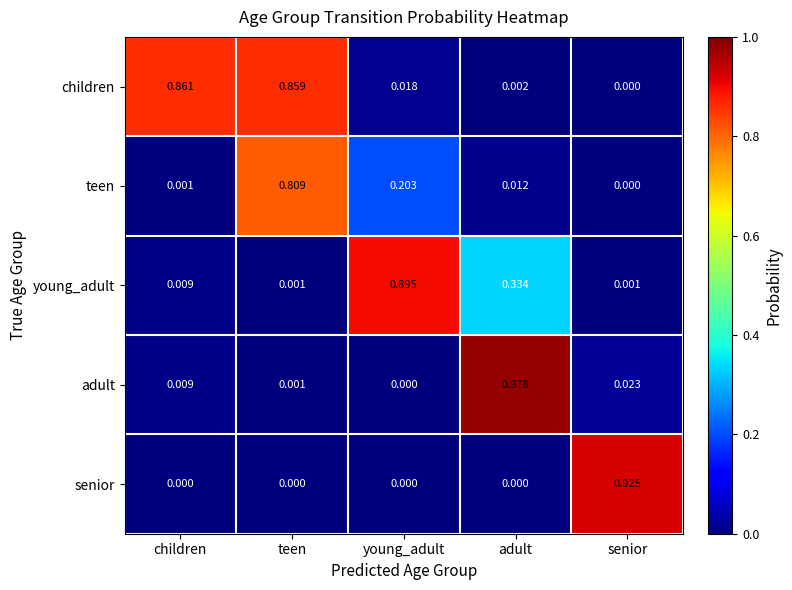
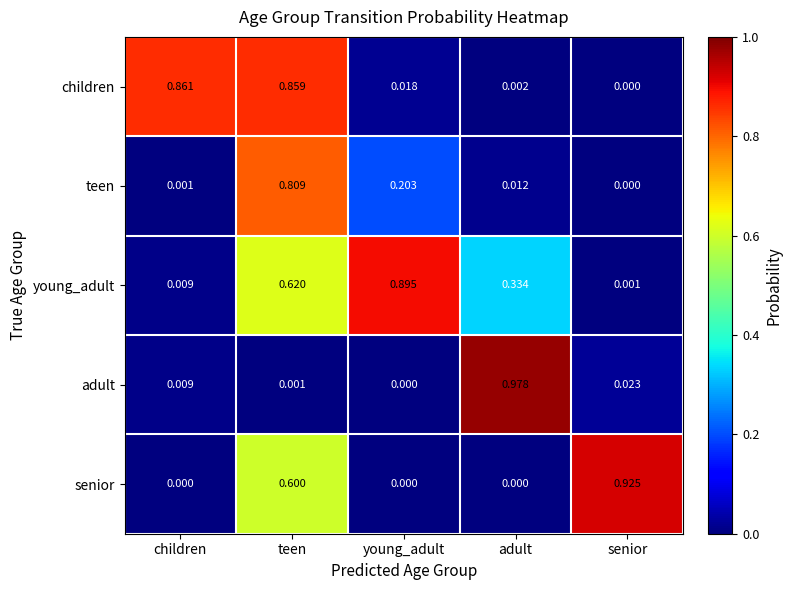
young_adult, teen: 0.001 -> 0.620
senior, teen: 0.000 -> 0.600
